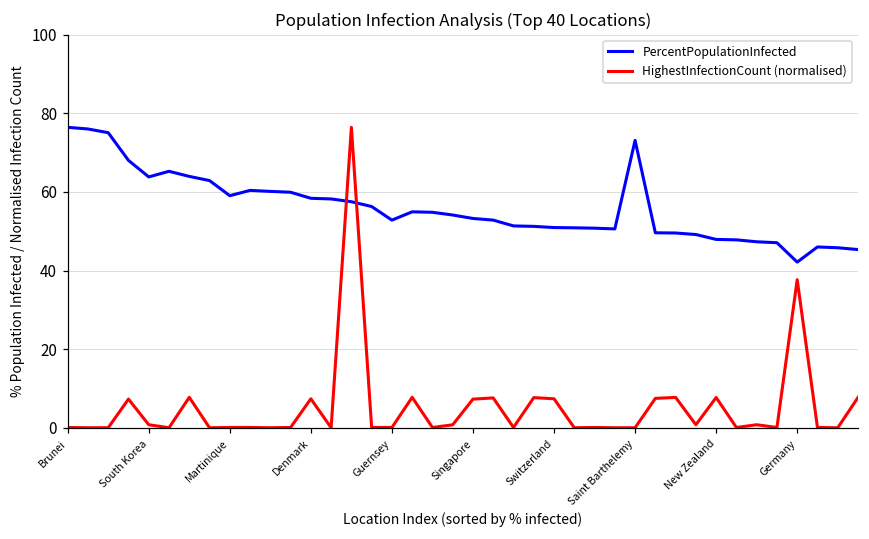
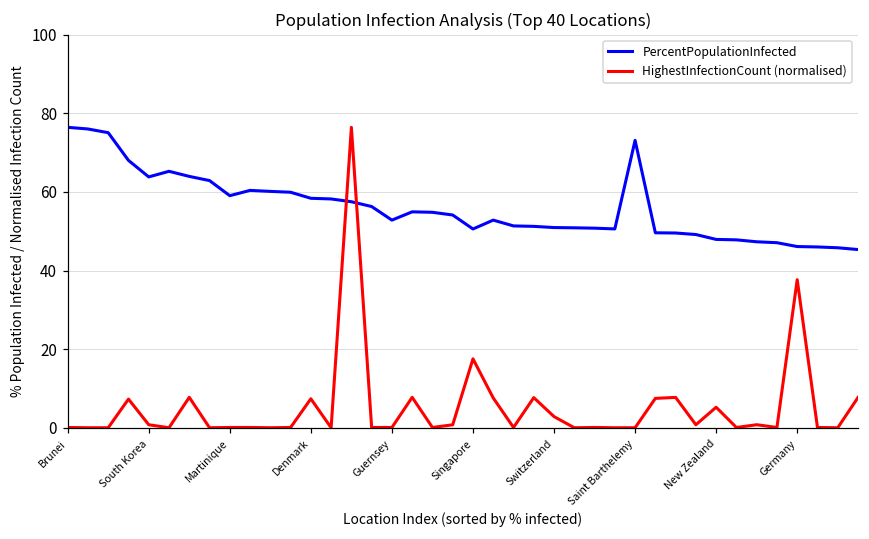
PercentPopulationInfected, Singapore: 53 -> 51
HighestInfectionCount (normalised), Singapore: 7 -> 18
HighestInfectionCount (normalised), Switzerland: 7 -> 3
HighestInfectionCount (normalised), New Zealand: 8 -> 5
PercentPopulationInfected, Germany: 42 -> 46
